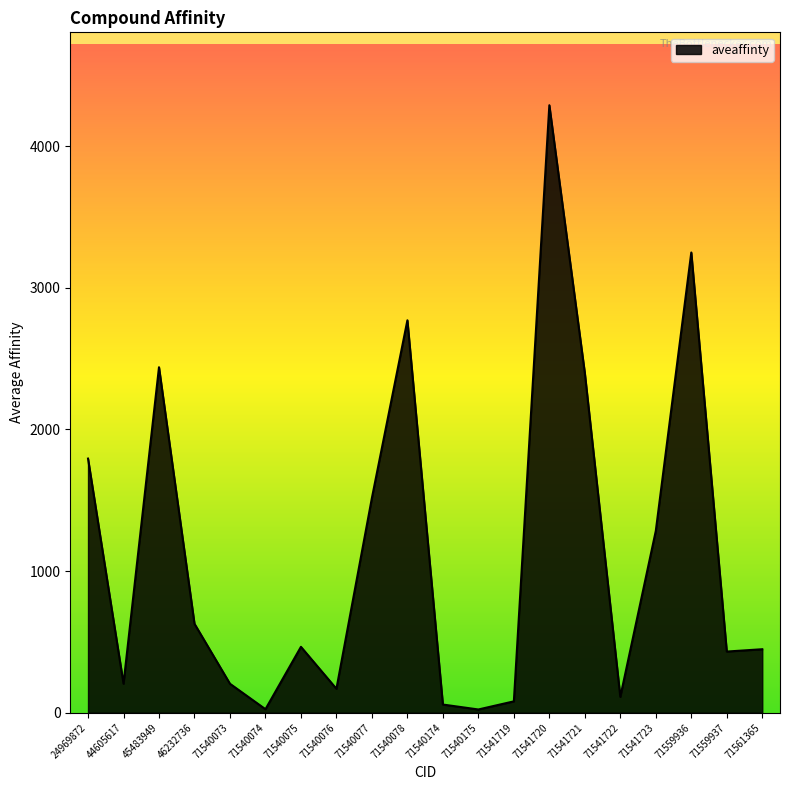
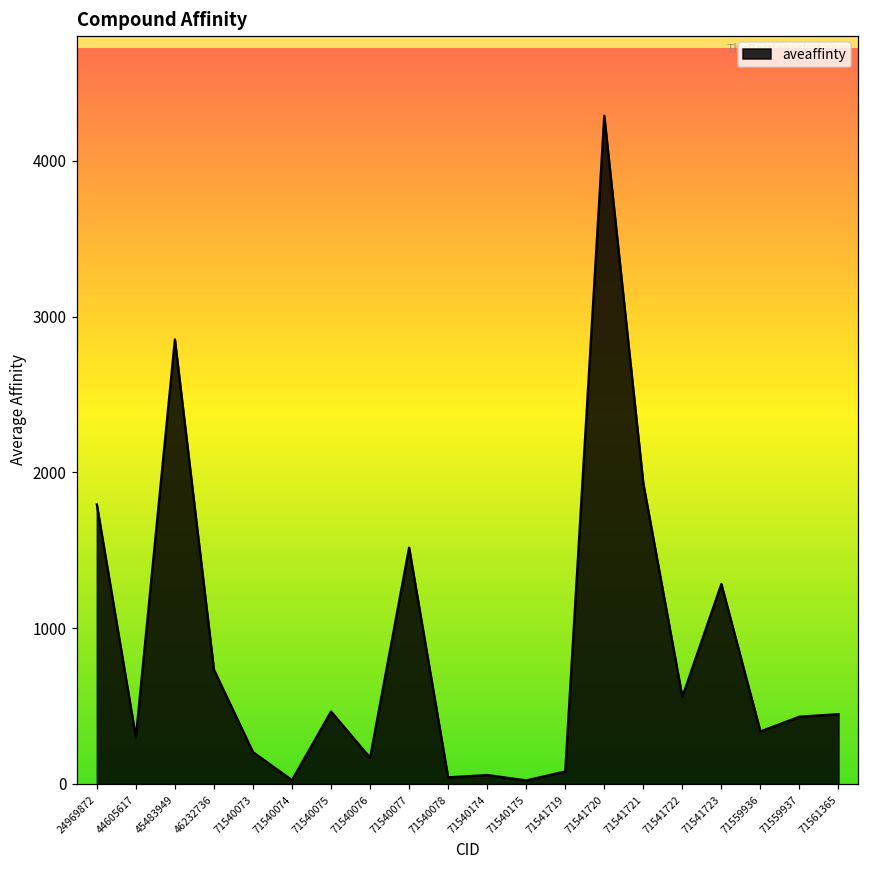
44605617: 210 -> 300
45483949: 2440 -> 2850
46232736: 630 -> 730
71540078: 2770 -> 40
71541721: 2400 -> 1930
71541722: 110 -> 560
71559936: 3250 -> 340
